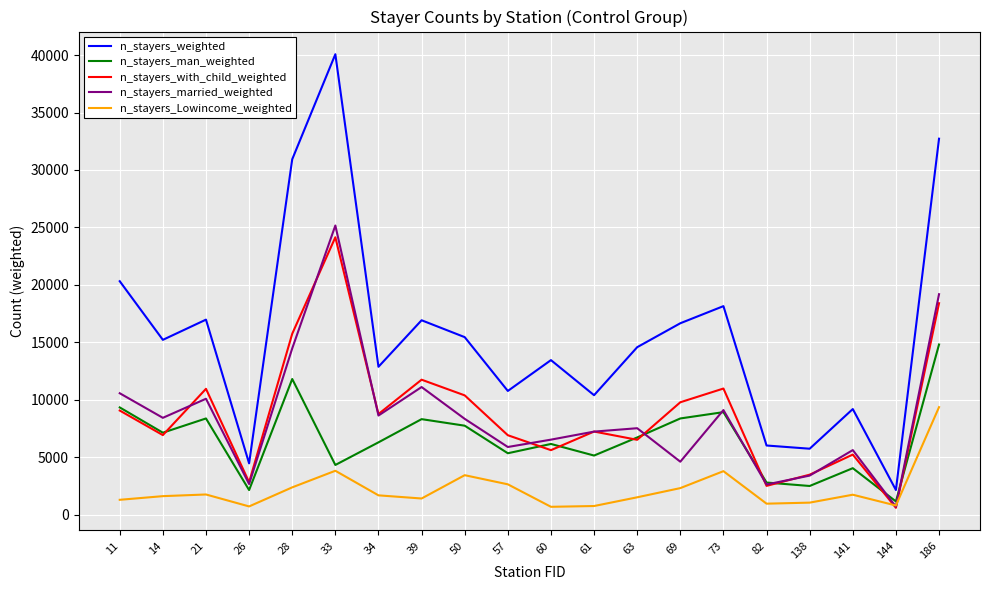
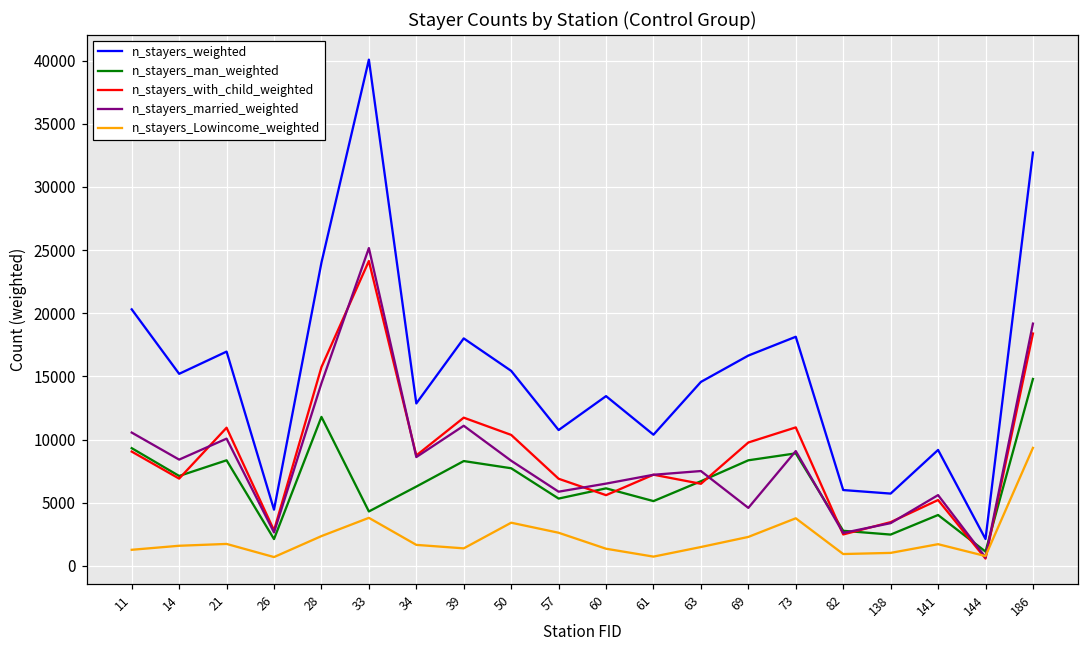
n_stayers_weighted, 28: 30900 -> 24000
n_stayers_weighted, 39: 16900 -> 18000
n_stayers_Lowincome_weighted, 60: 700 -> 1400
